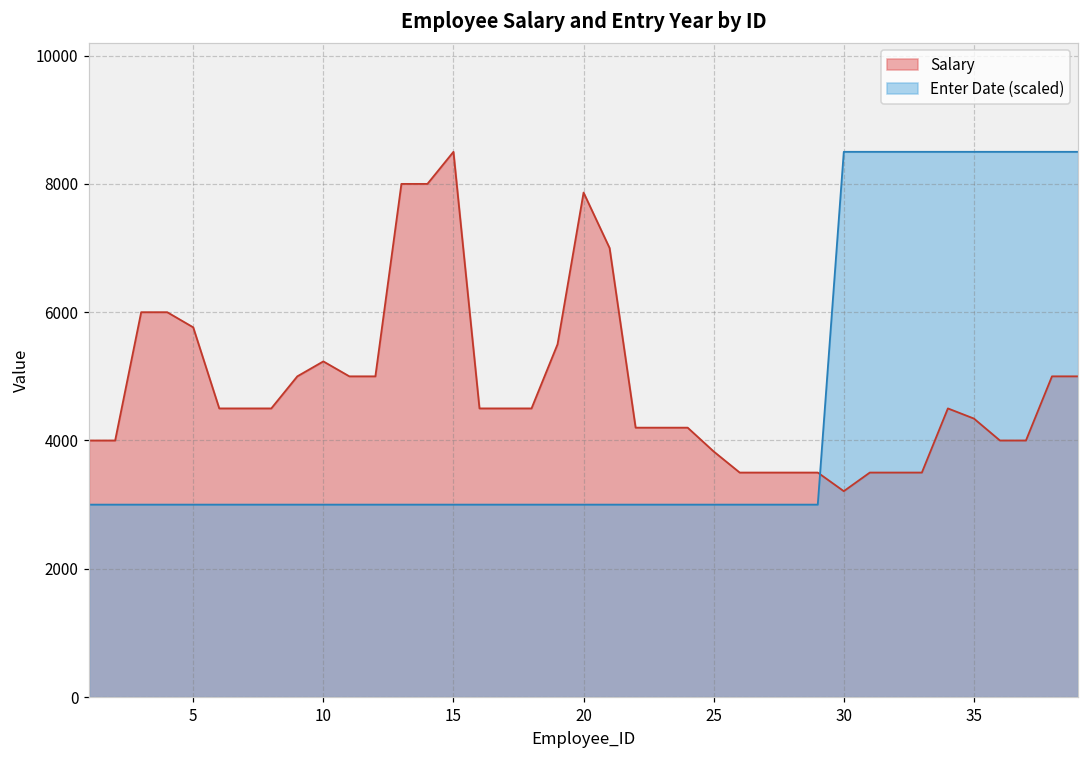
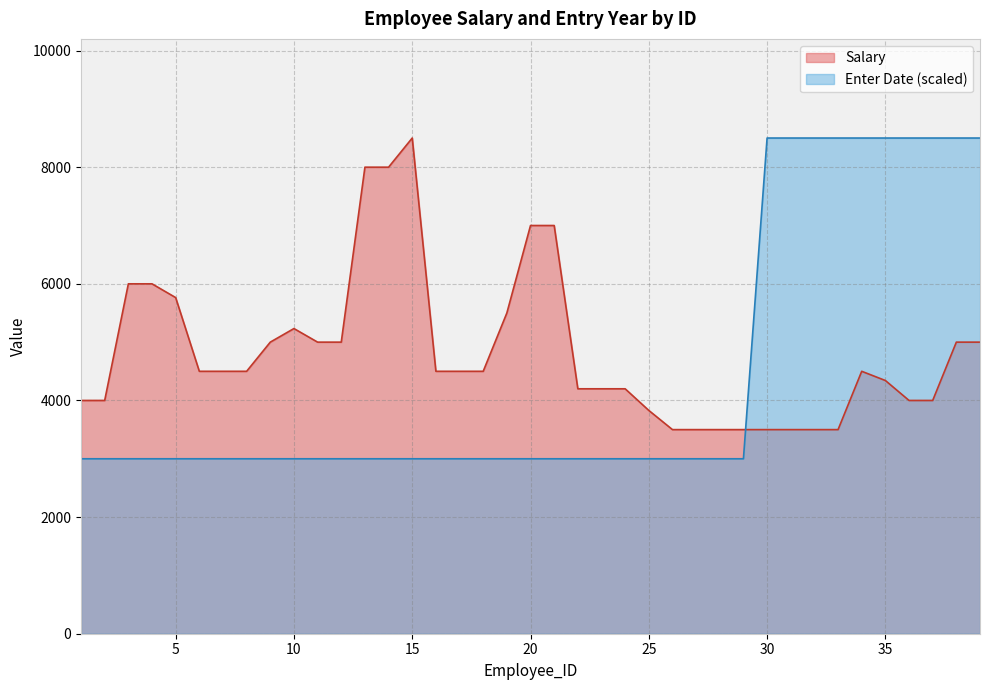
Salary, 20: 7900 -> 7000
Salary, 30: 3200 -> 3500
